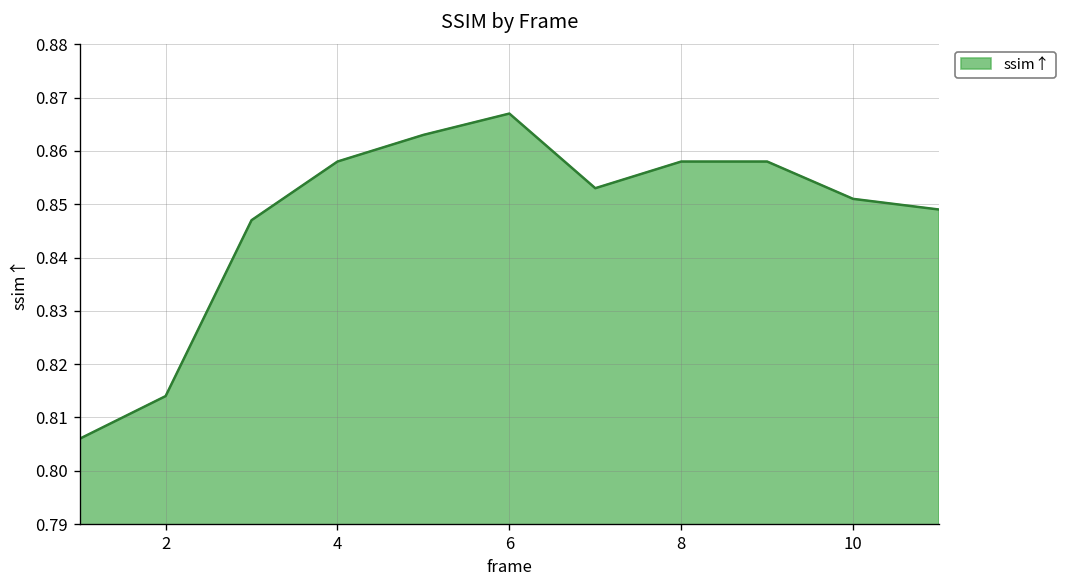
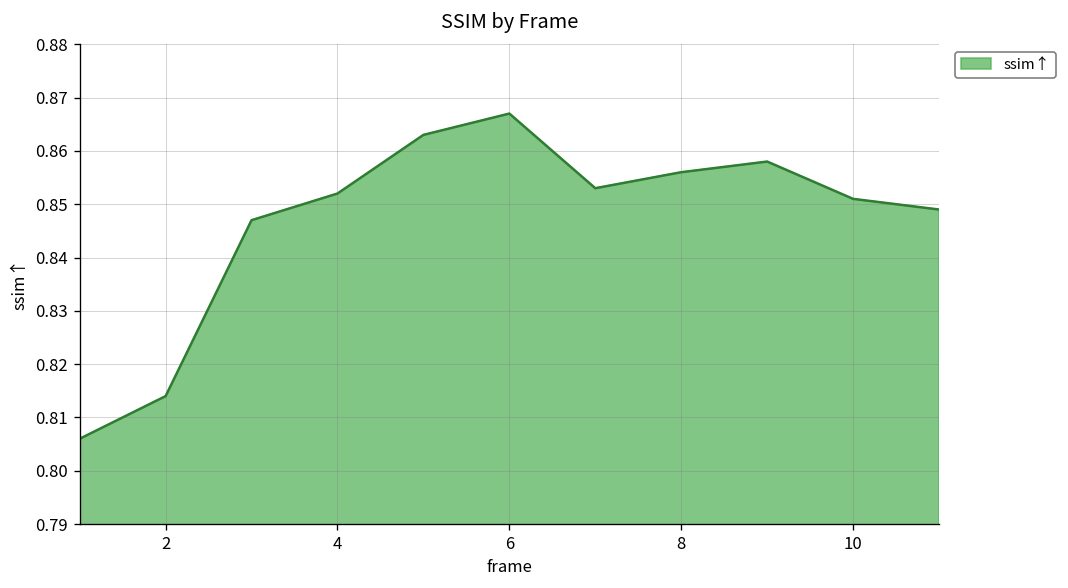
4: 0.858 -> 0.852
8: 0.858 -> 0.856
